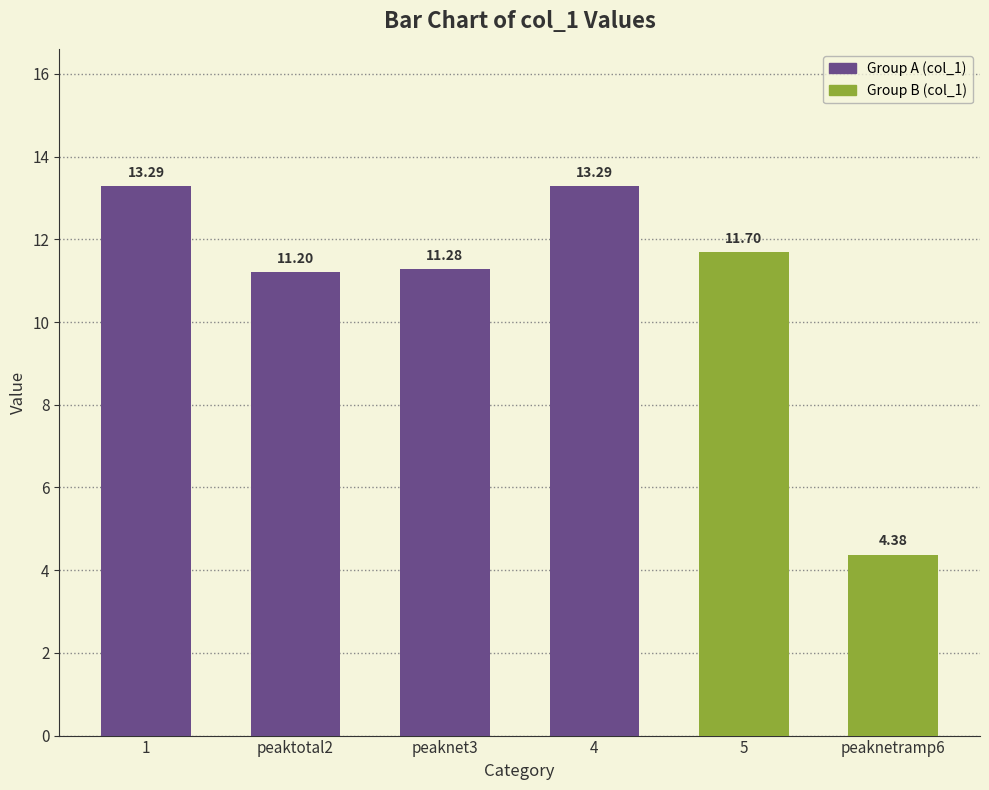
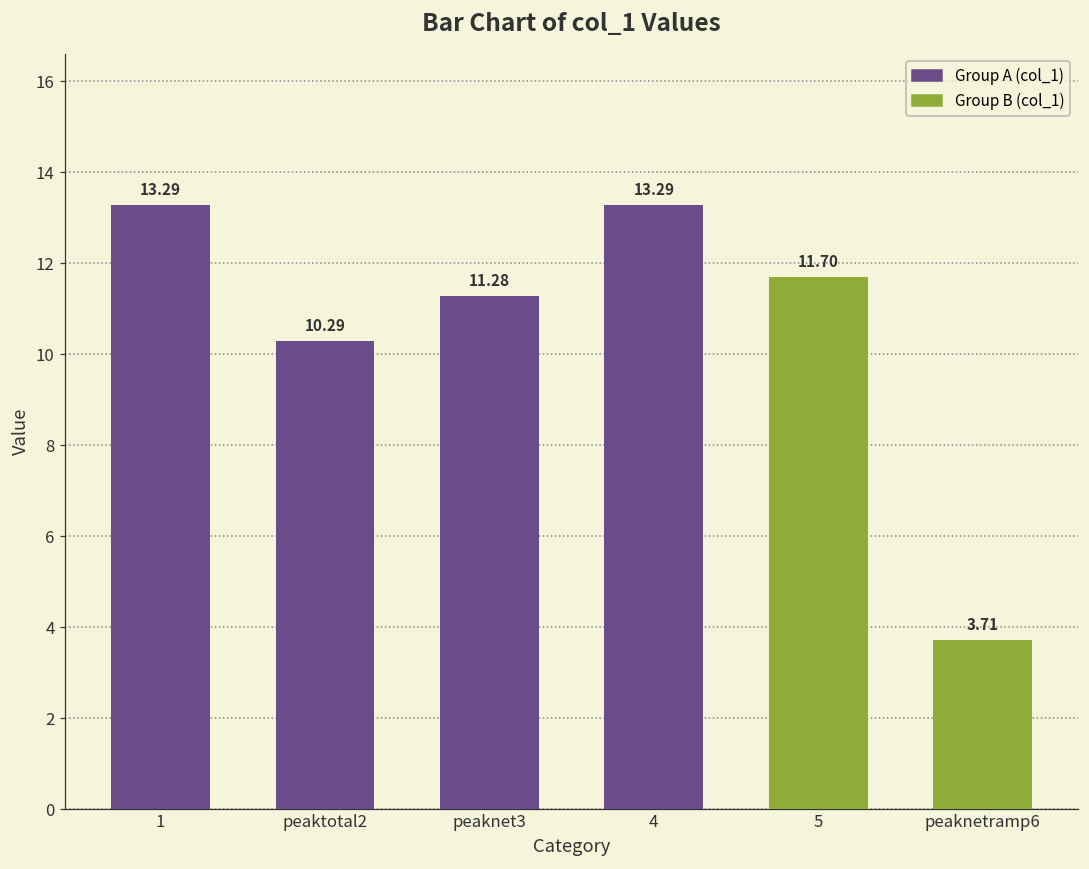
peaktotal2: 11.20 -> 10.29
peaknetramp6: 4.38 -> 3.71
